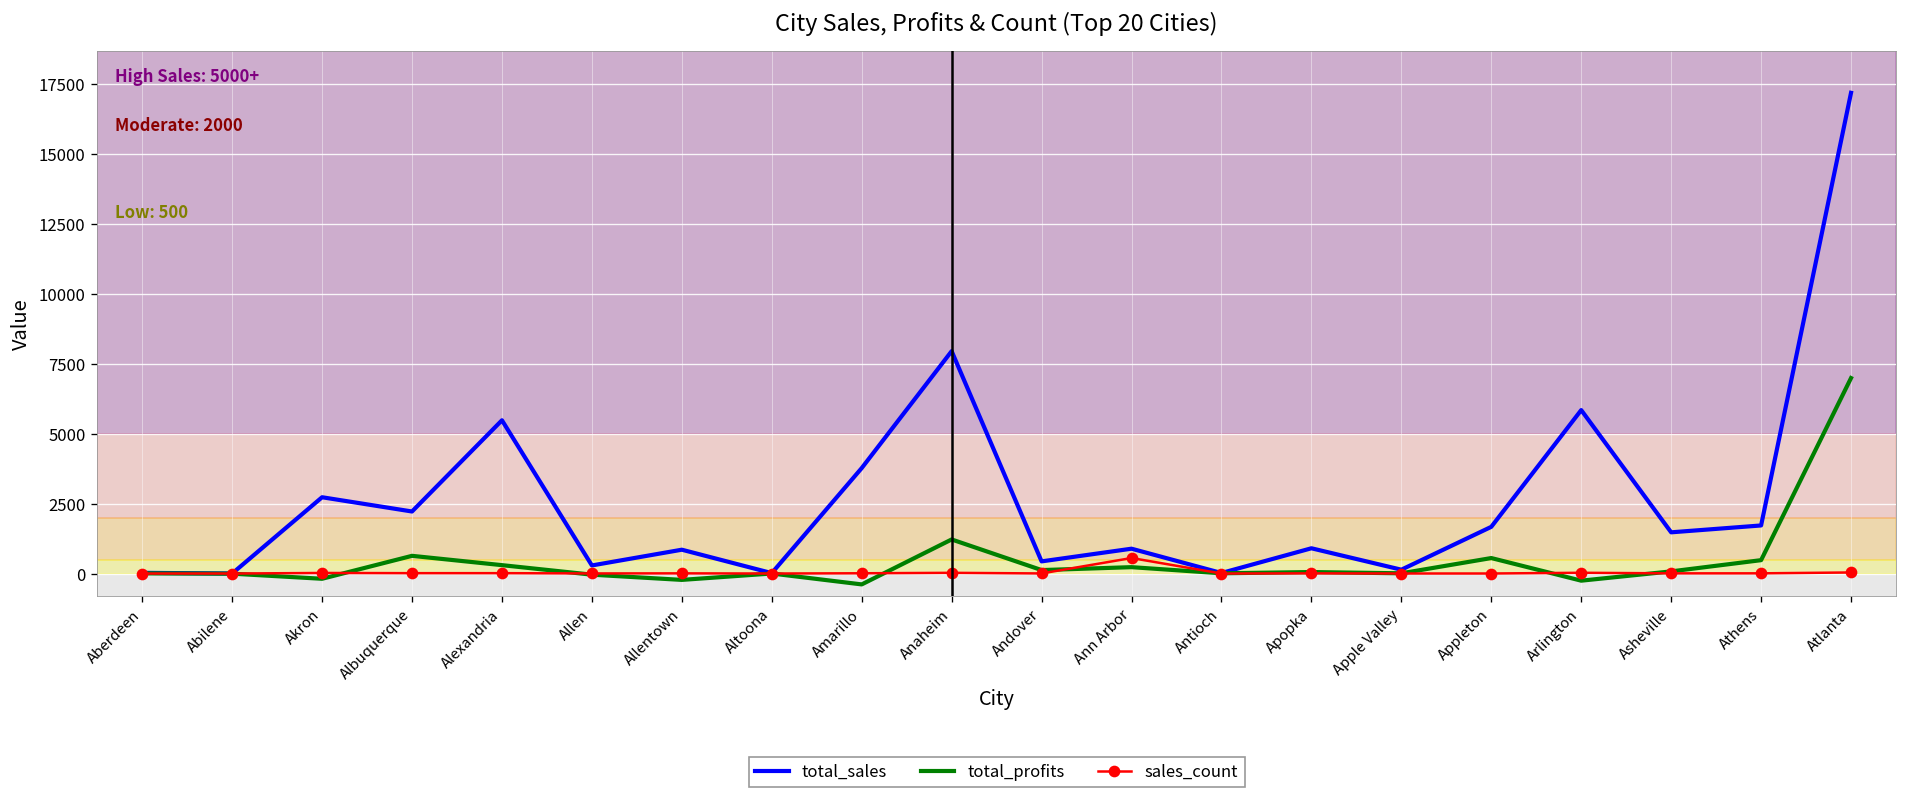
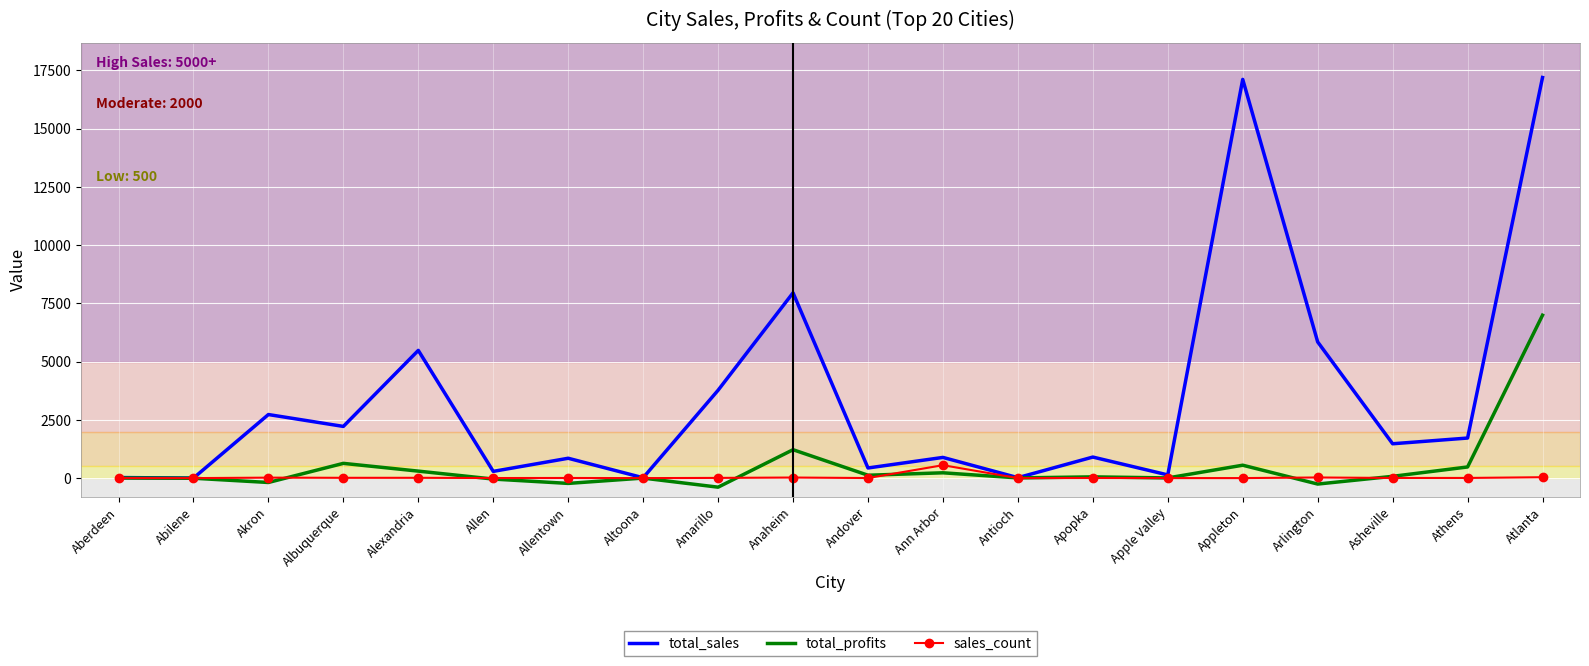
total_sales, Appleton: 1700 -> 17100
